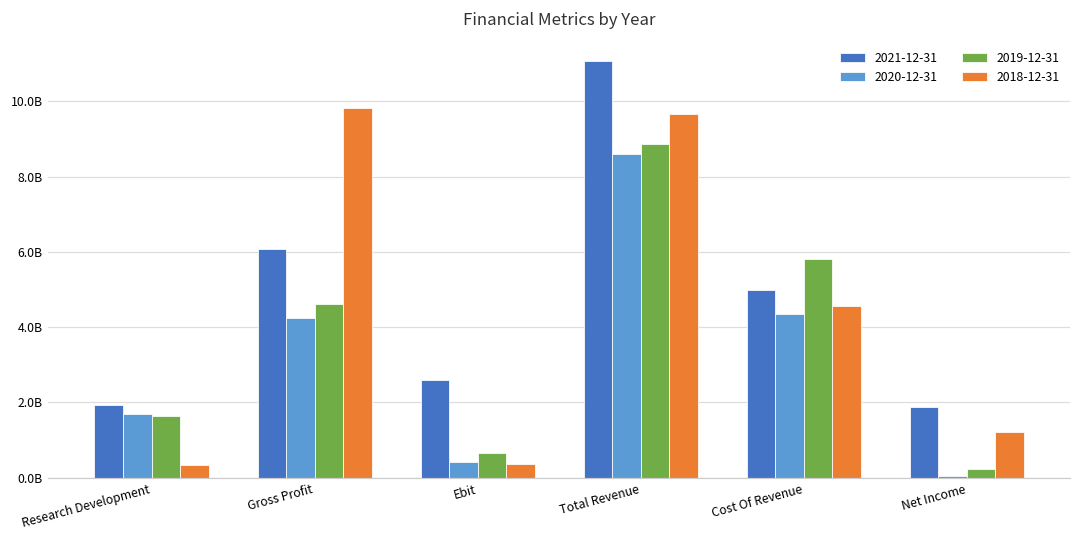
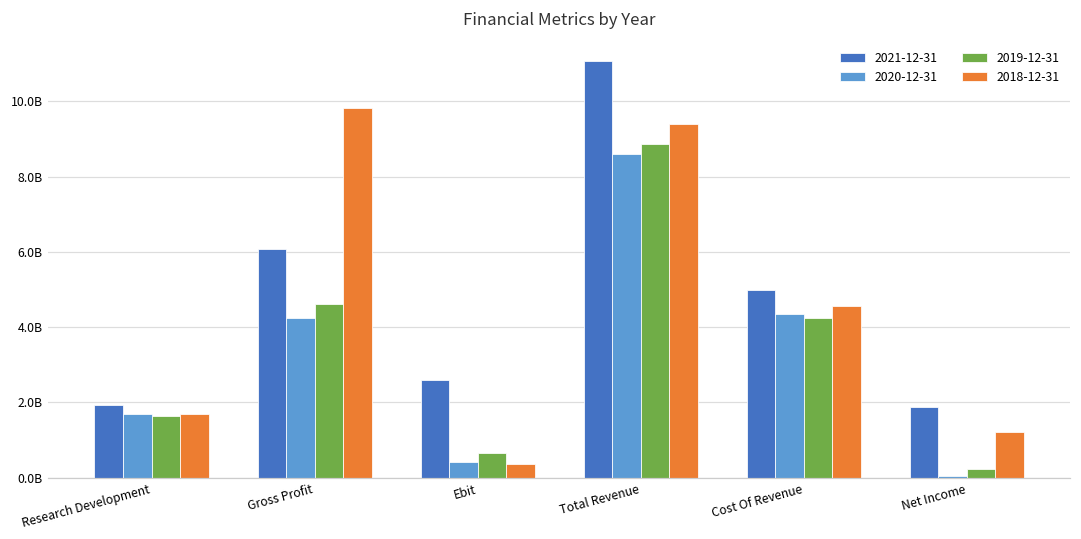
2018-12-31, Research Development: 300000000 -> 1700000000
2018-12-31, Total Revenue: 9700000000 -> 9400000000
2019-12-31, Cost Of Revenue: 5800000000 -> 4300000000
